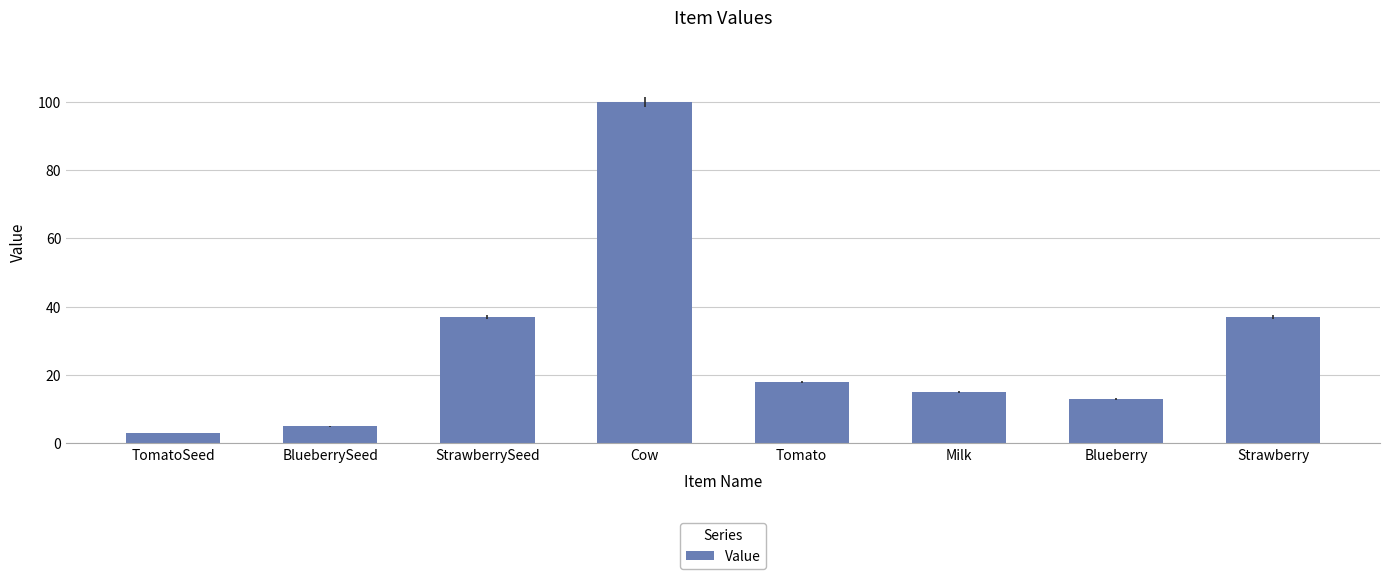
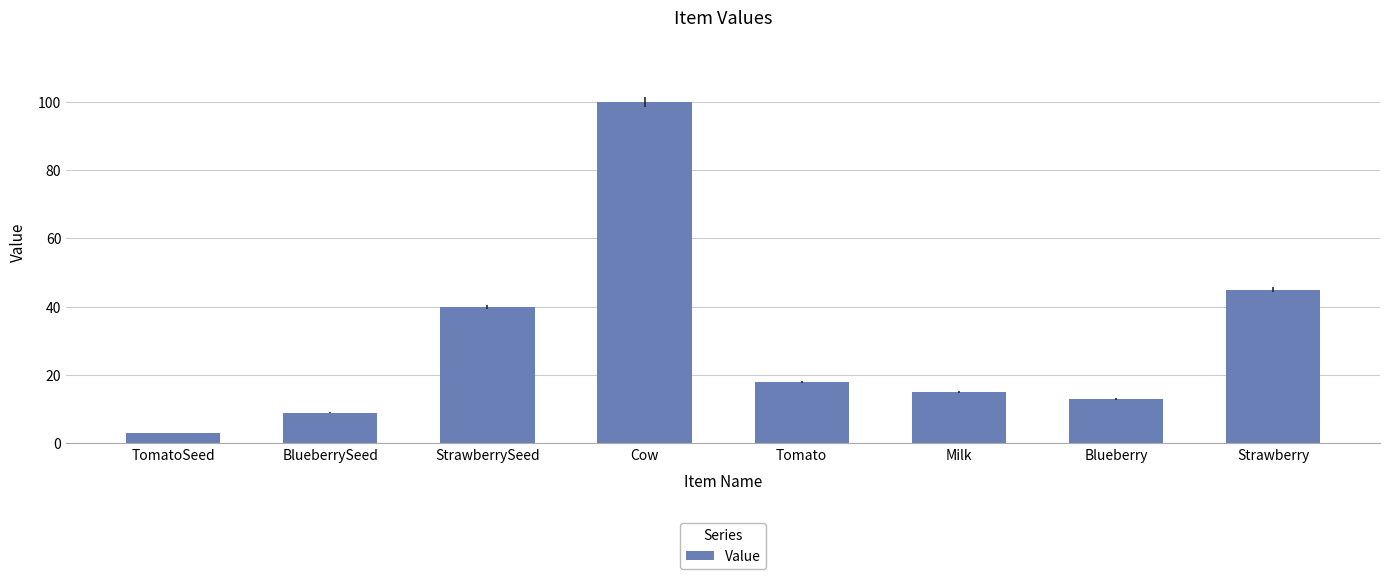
BlueberrySeed: 5 -> 9
StrawberrySeed: 37 -> 40
Strawberry: 37 -> 45
